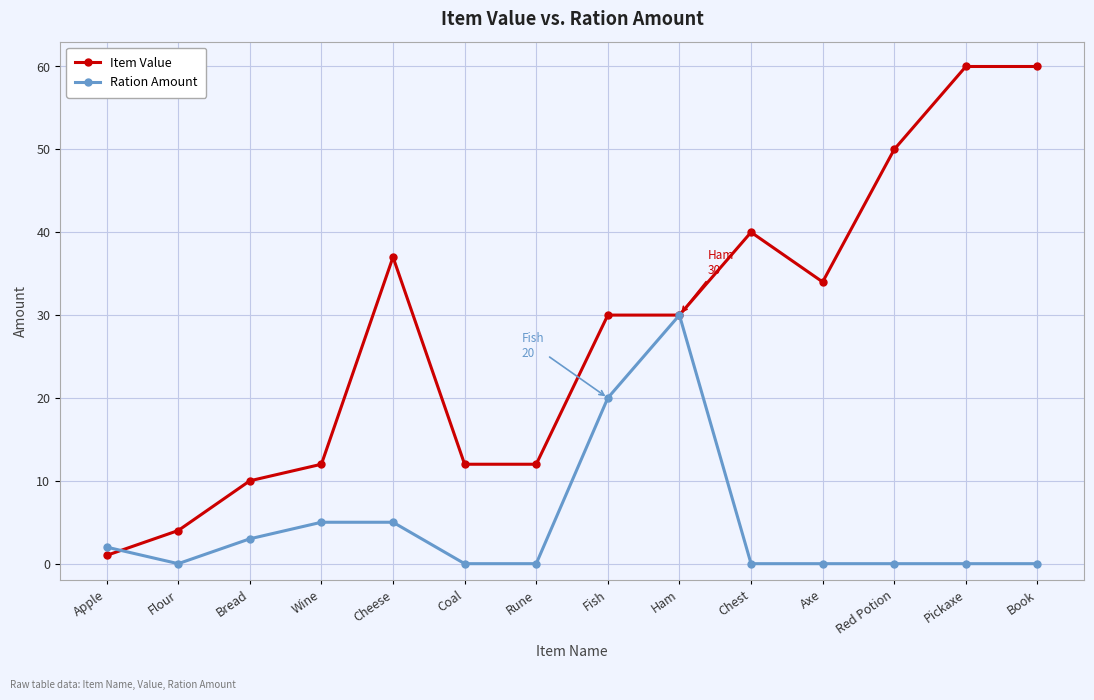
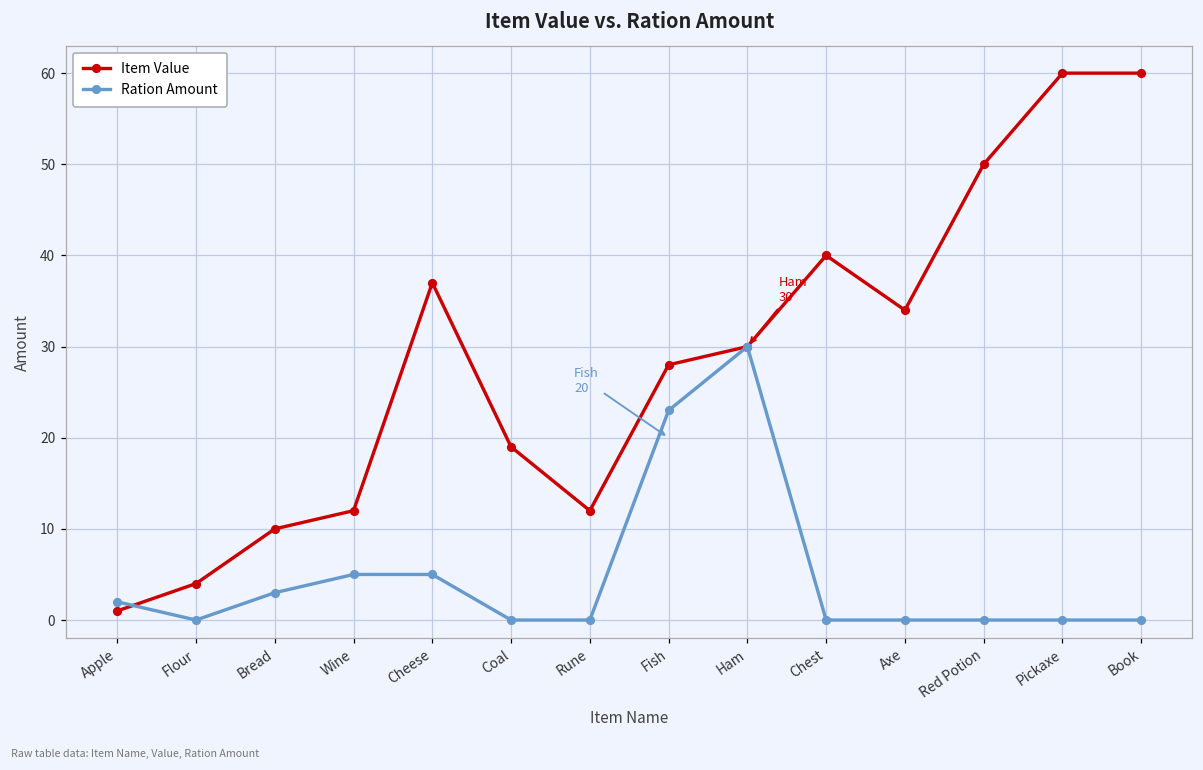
Item Value, Coal: 12 -> 19
Item Value, Fish: 30 -> 28
Ration Amount, Fish: 20 -> 23
